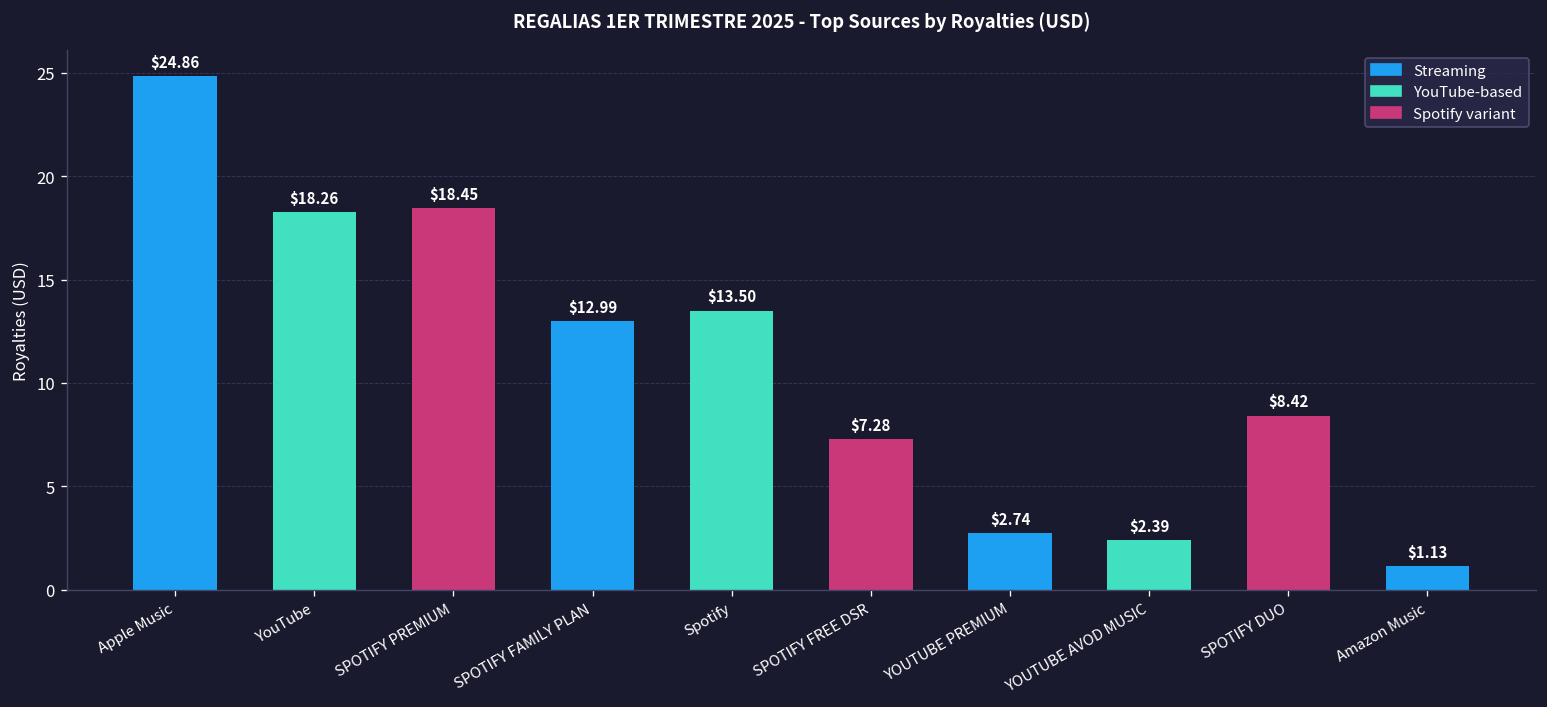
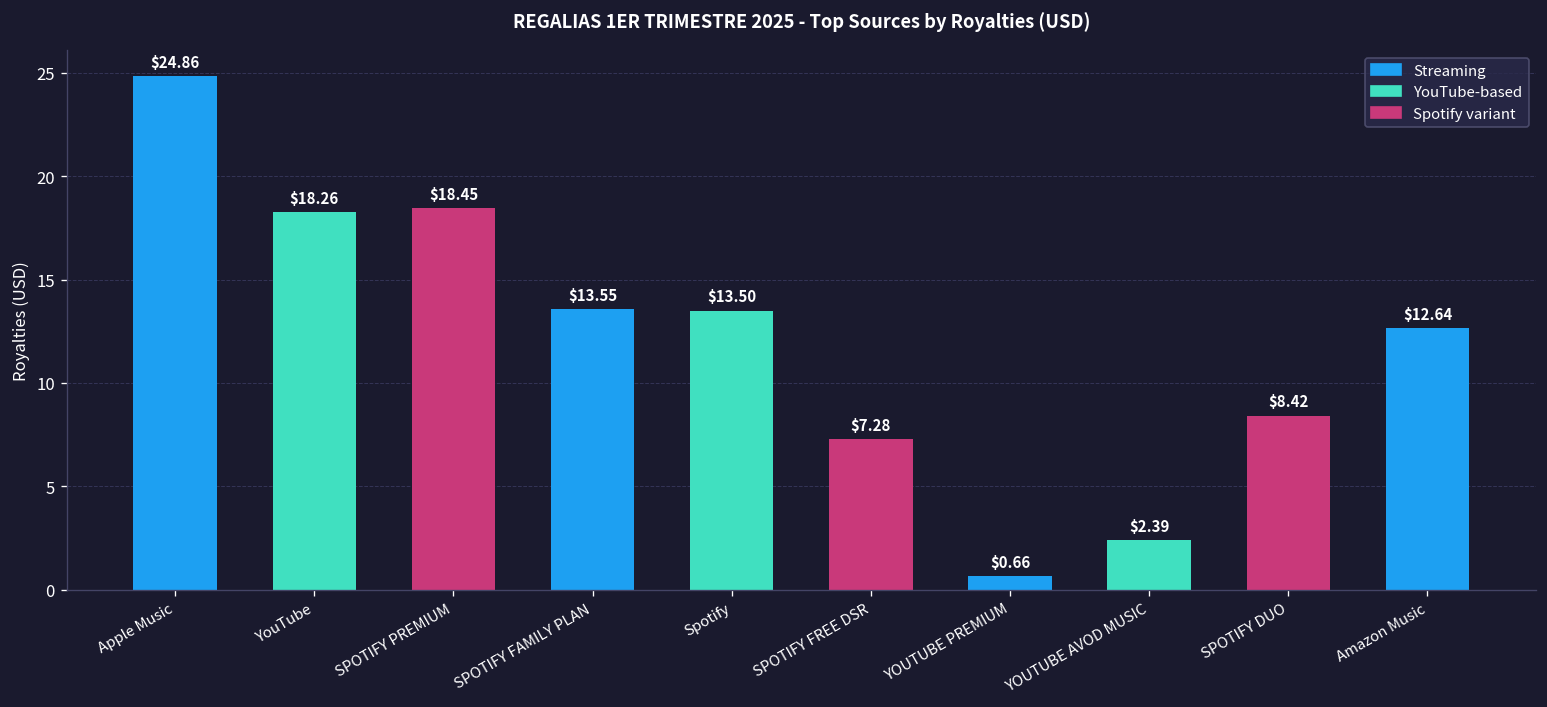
SPOTIFY FAMILY PLAN: $12.99 -> $13.55
YOUTUBE PREMIUM: $2.74 -> $0.66
Amazon Music: $1.13 -> $12.64
